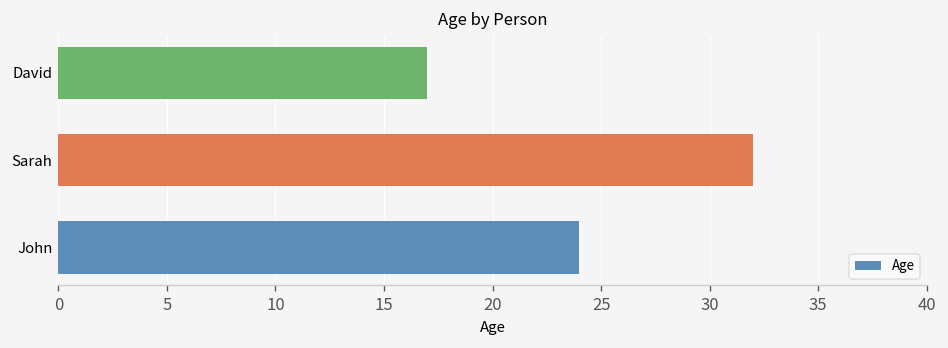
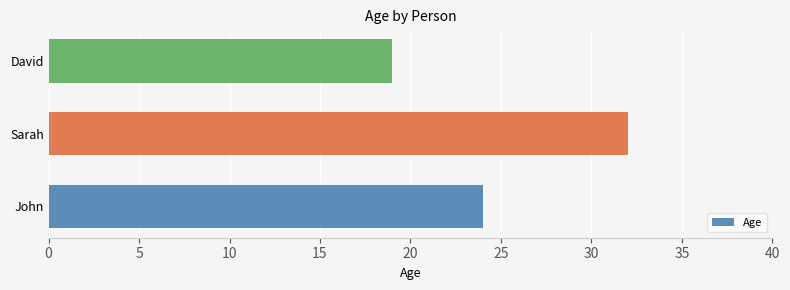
David: 17 -> 19
